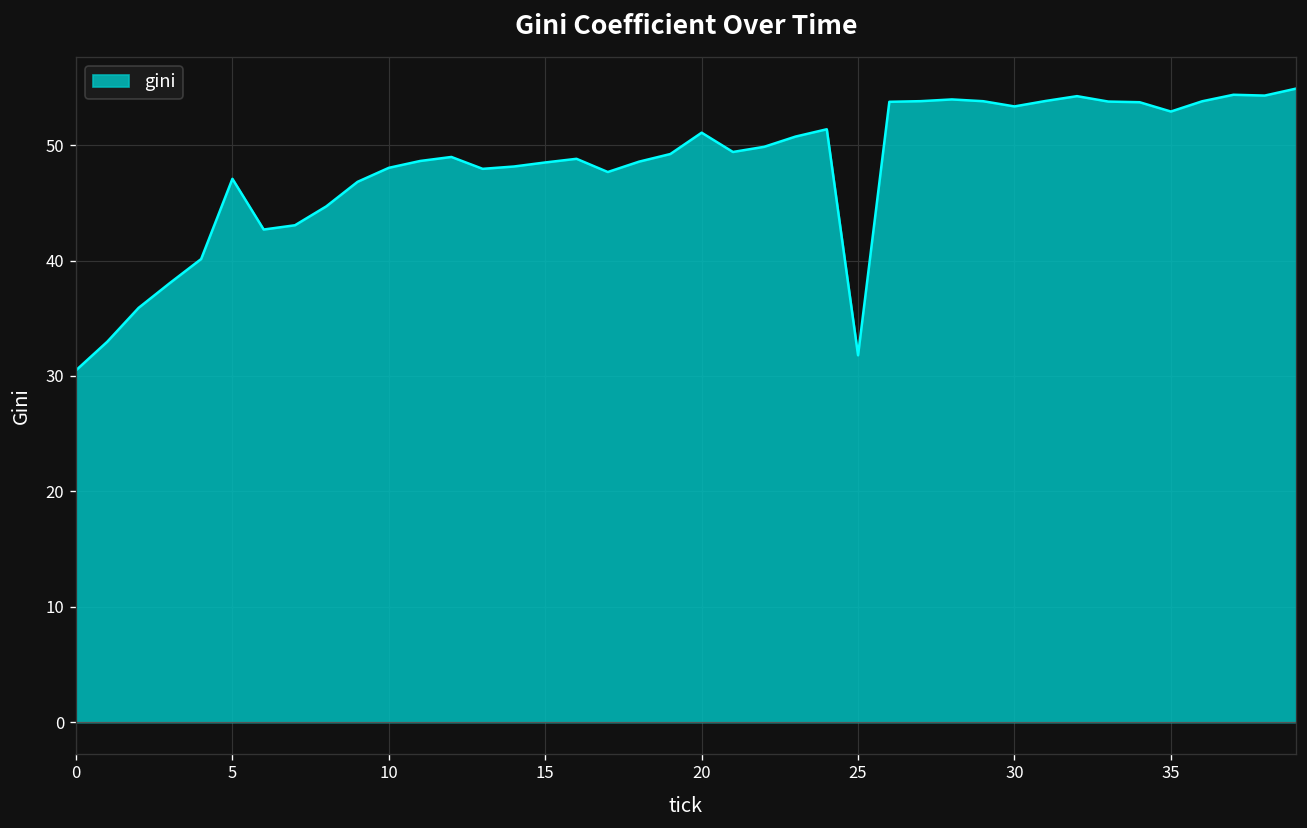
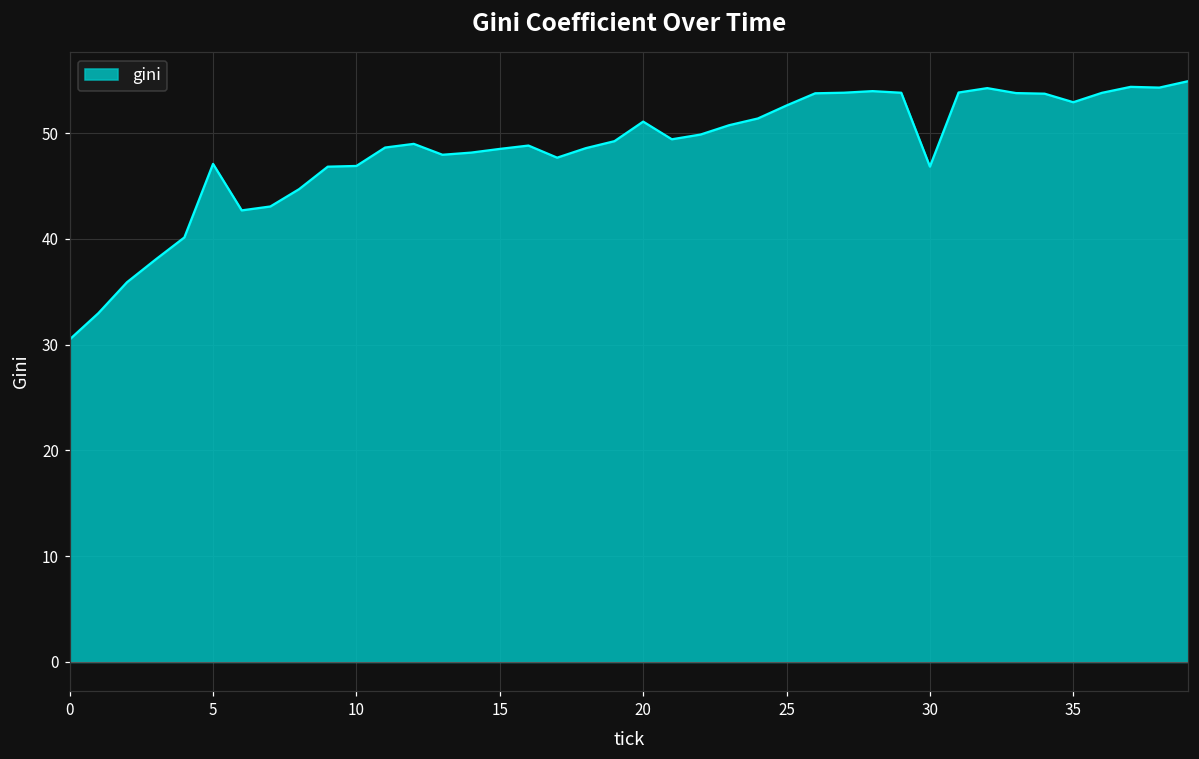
10: 48 -> 47
25: 32 -> 53
30: 53 -> 47
